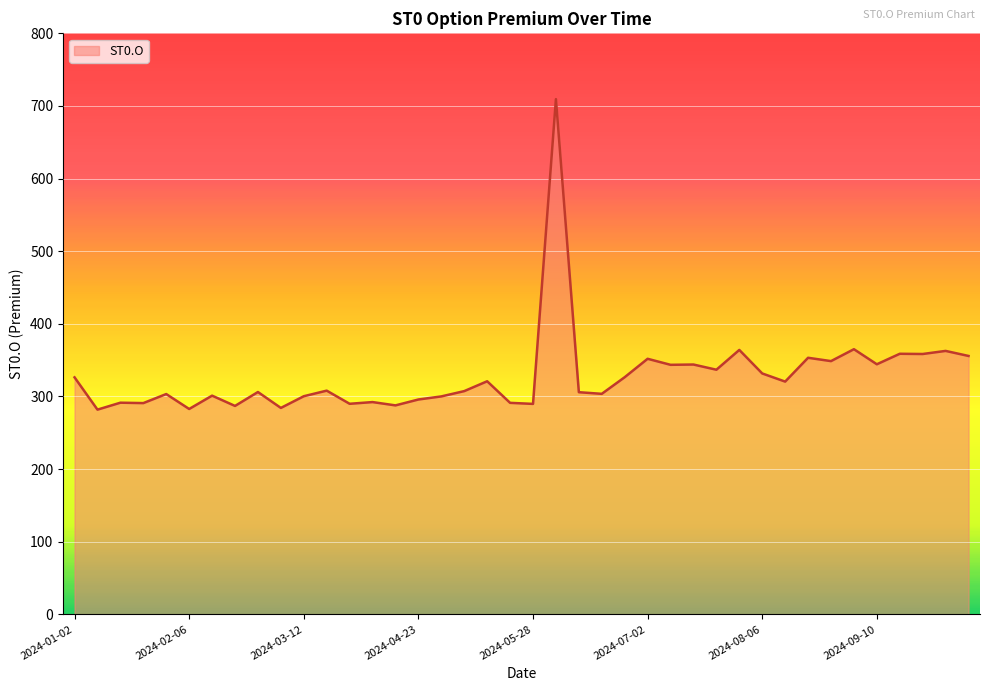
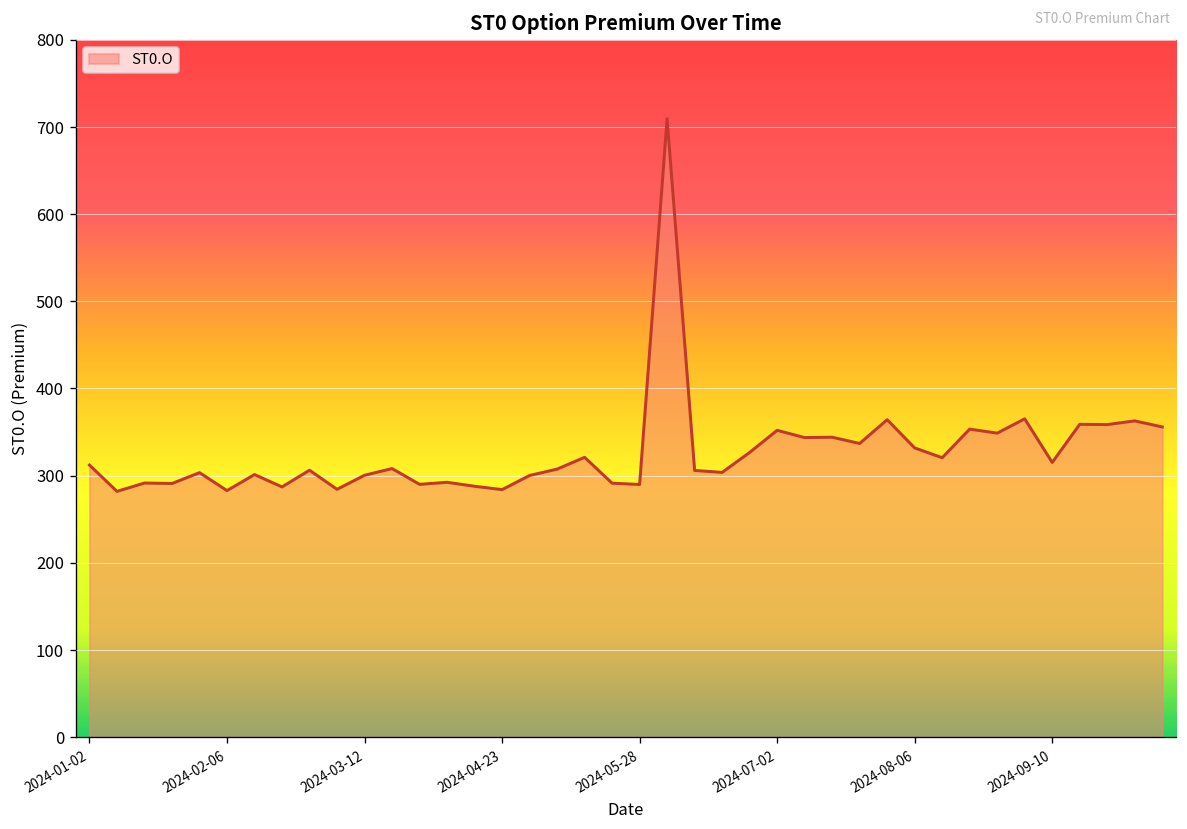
2024-01-02: 330 -> 310
2024-04-23: 300 -> 280
2024-09-10: 340 -> 320
